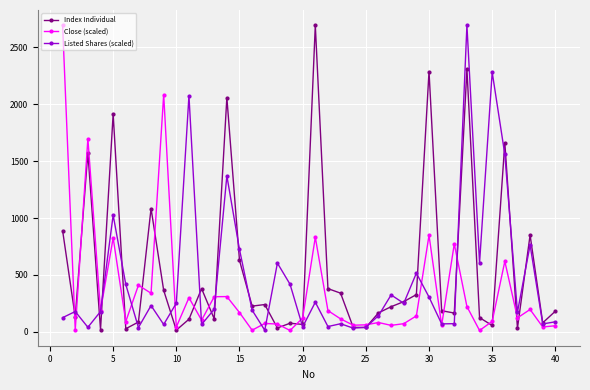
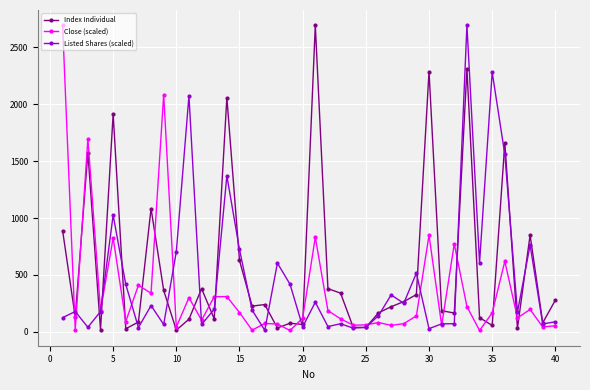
Listed Shares (scaled), 10: 250 -> 700
Listed Shares (scaled), 30: 310 -> 30
Close (scaled), 35: 90 -> 170
Index Individual, 40: 180 -> 280
